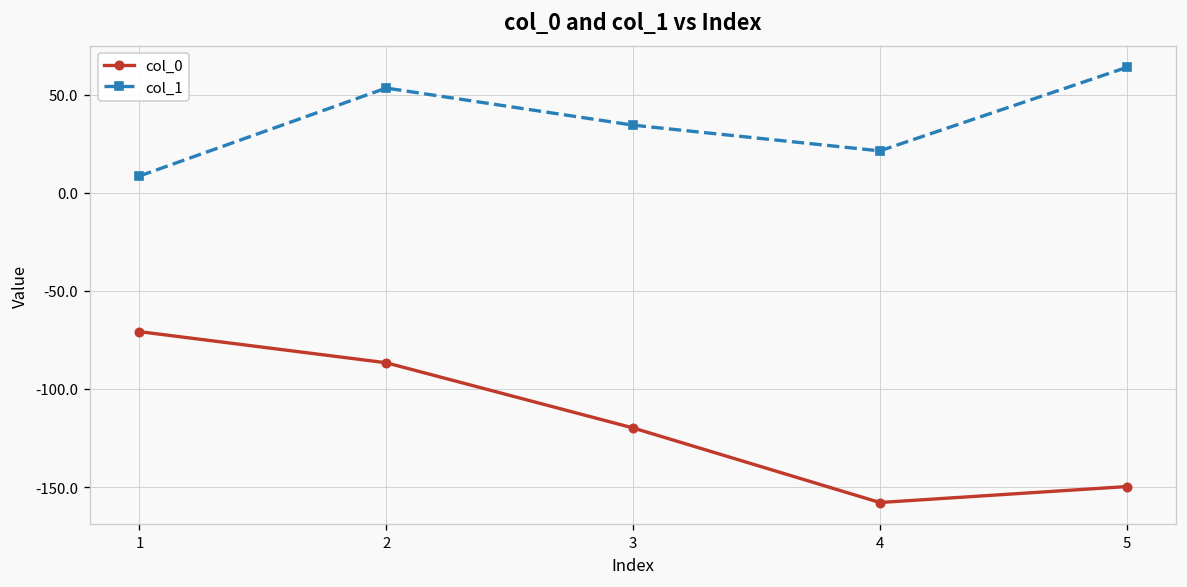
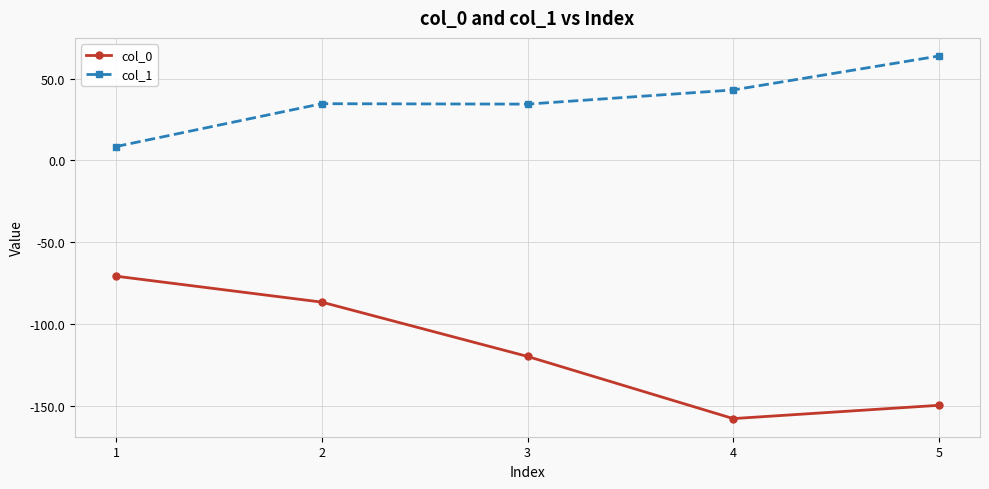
col_1, 2: 53 -> 35
col_1, 4: 21 -> 43
